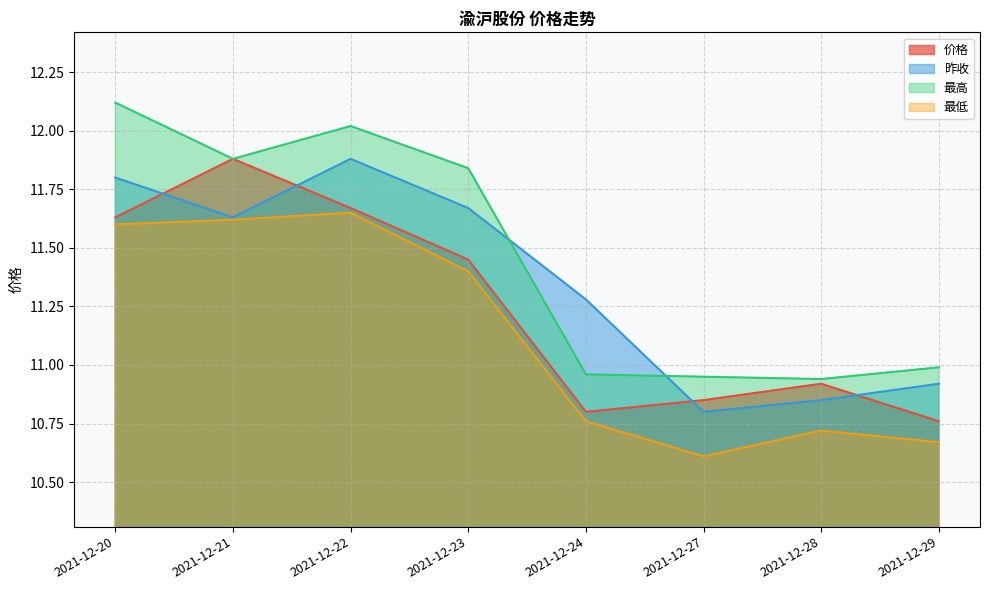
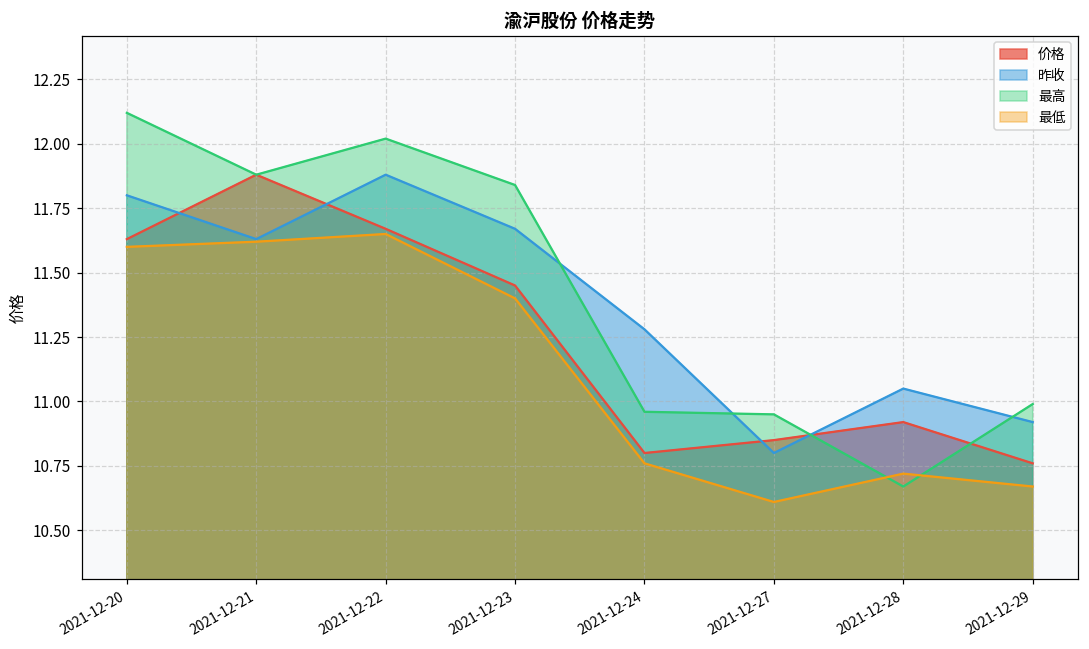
昨收, 2021-12-28: 10.85 -> 11.05
最高, 2021-12-28: 10.94 -> 10.67
